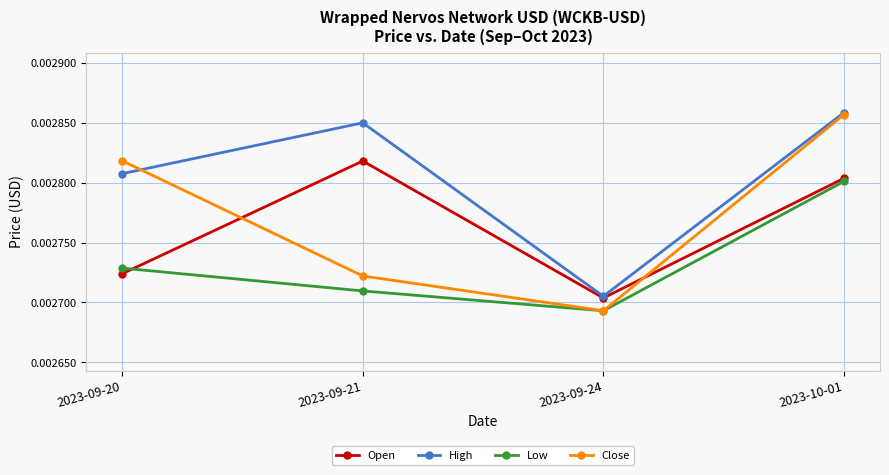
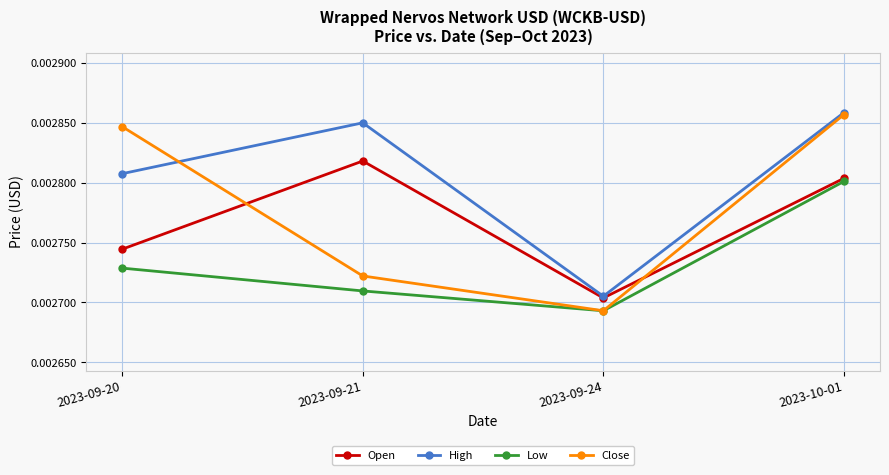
Open, 2023-09-20: 0.002724 -> 0.002744
Close, 2023-09-20: 0.002818 -> 0.002847
